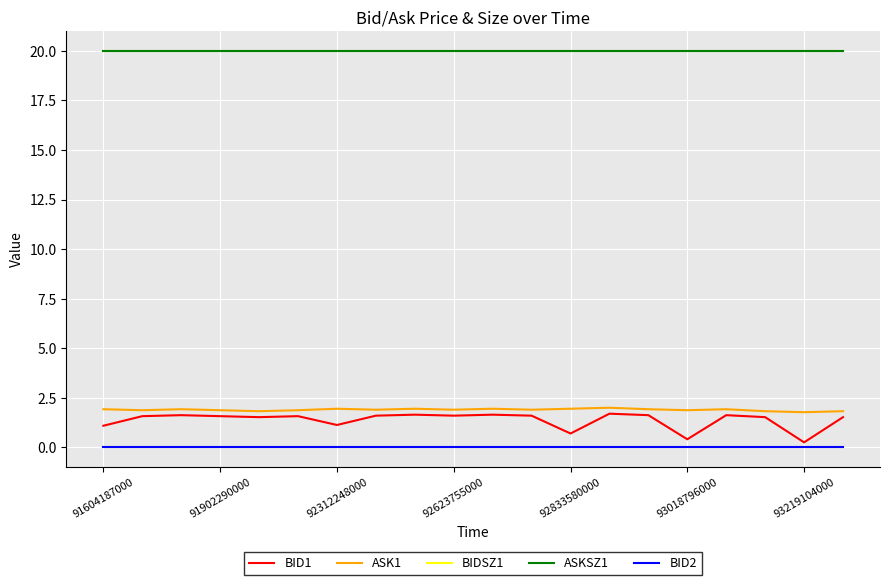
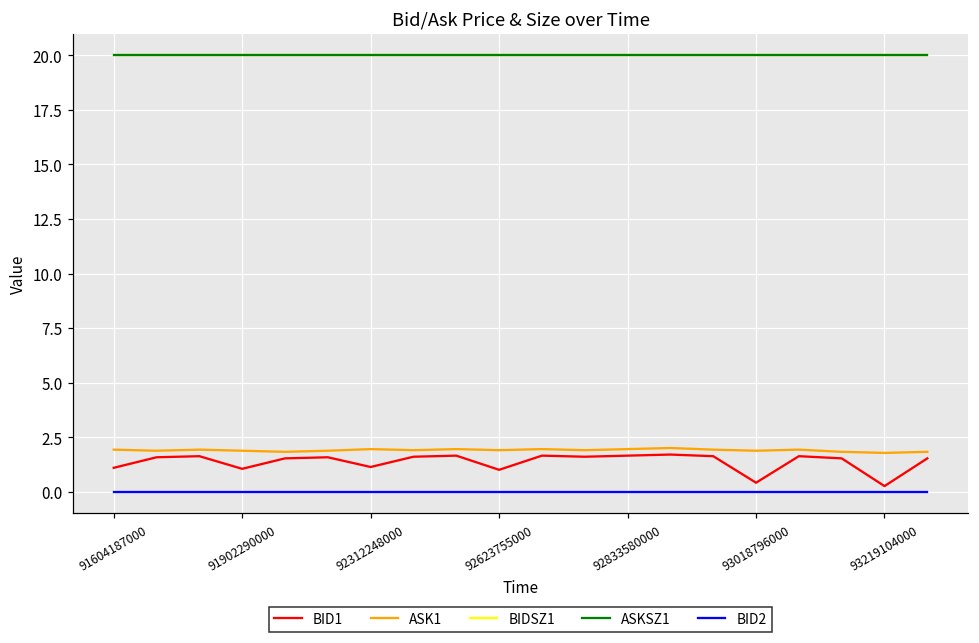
BID1, 91902290000: 1.6 -> 1.0
BID1, 92623755000: 1.6 -> 1.0
BID1, 92833580000: 0.7 -> 1.7
